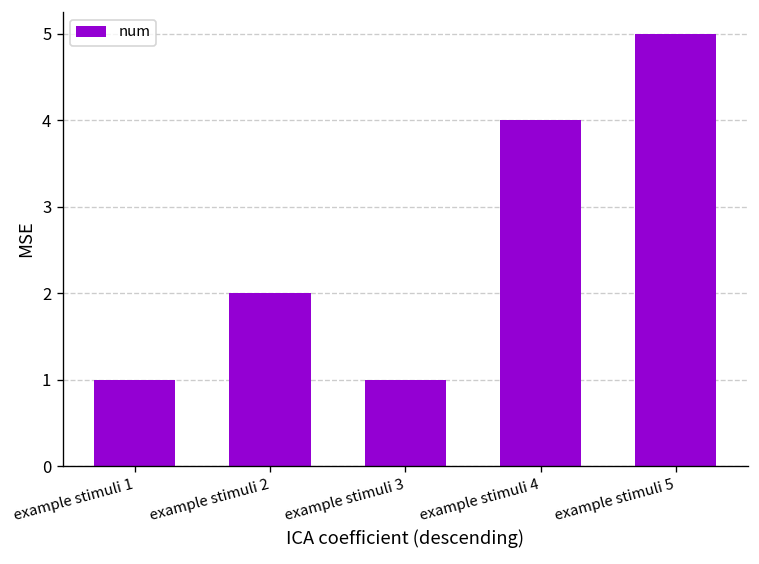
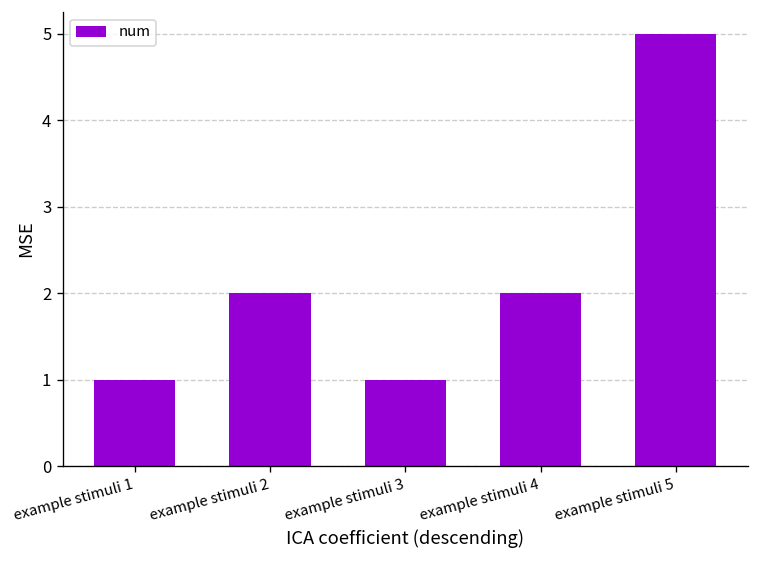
example stimuli 4: 4 -> 2
